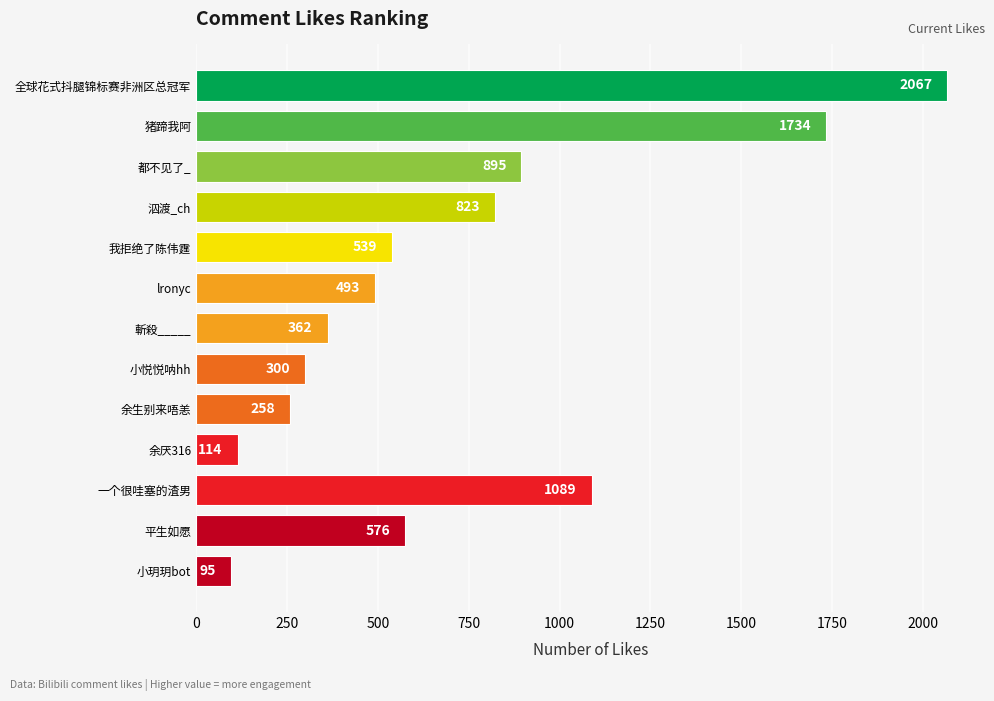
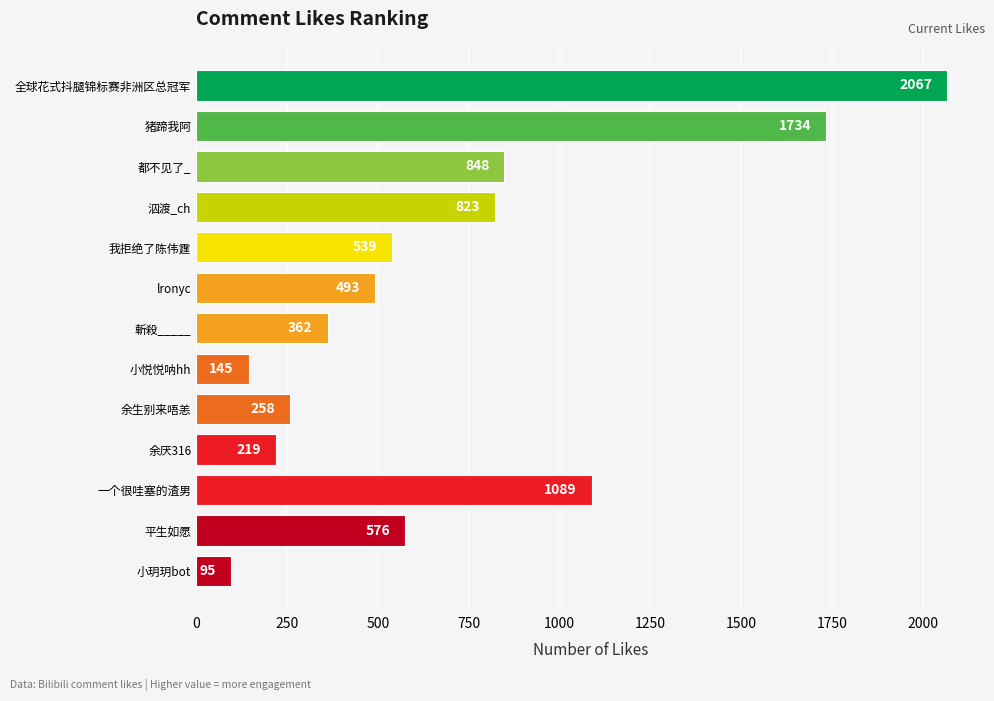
都不见了_: 895 -> 848
小悦悦呐hh: 300 -> 145
余厌316: 114 -> 219
